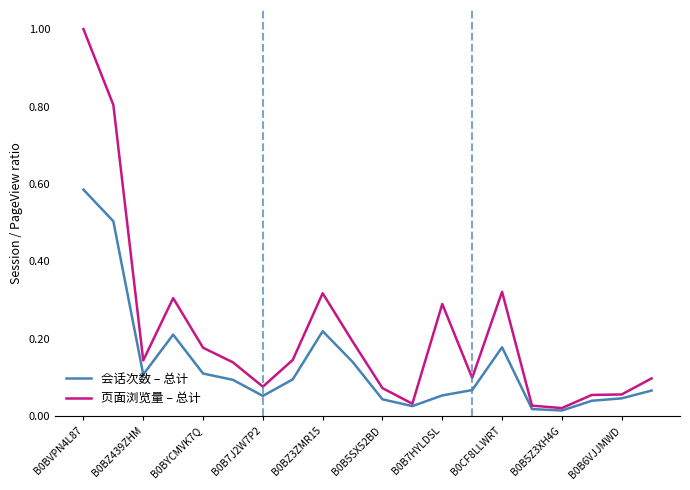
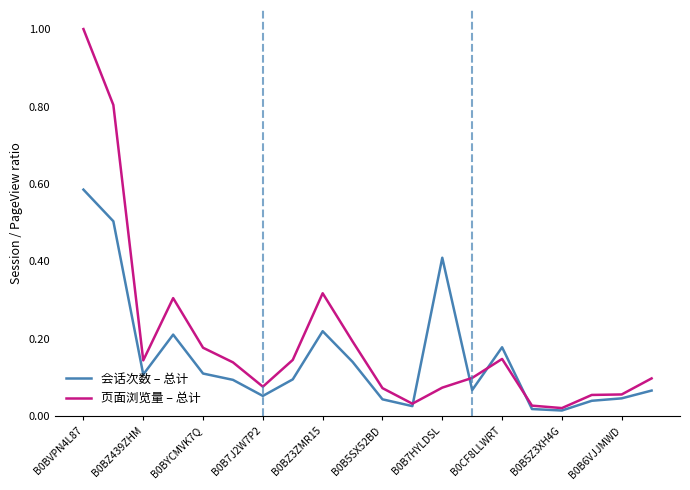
会话次数 – 总计, B0B7HYLDSL: 0.05 -> 0.41
页面浏览量 – 总计, B0B7HYLDSL: 0.29 -> 0.07
页面浏览量 – 总计, B0CF8LLWRT: 0.32 -> 0.15
